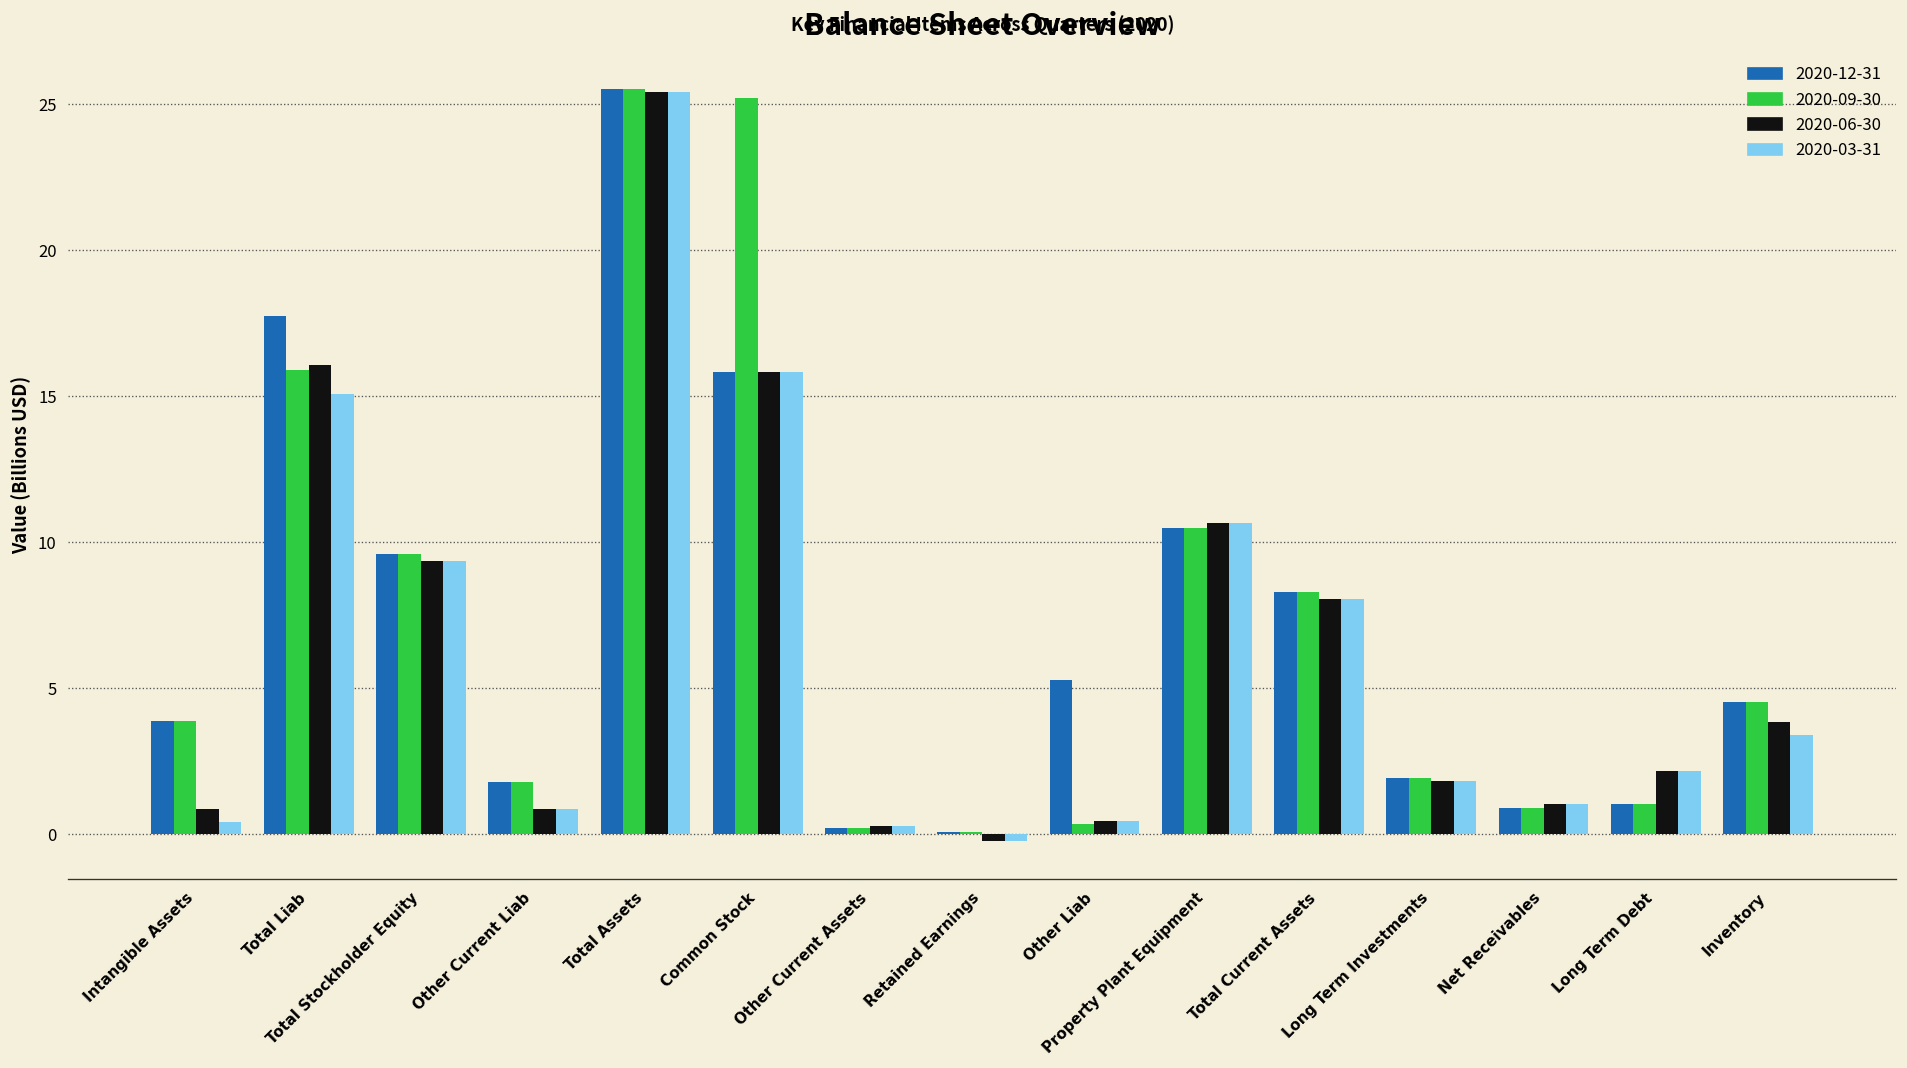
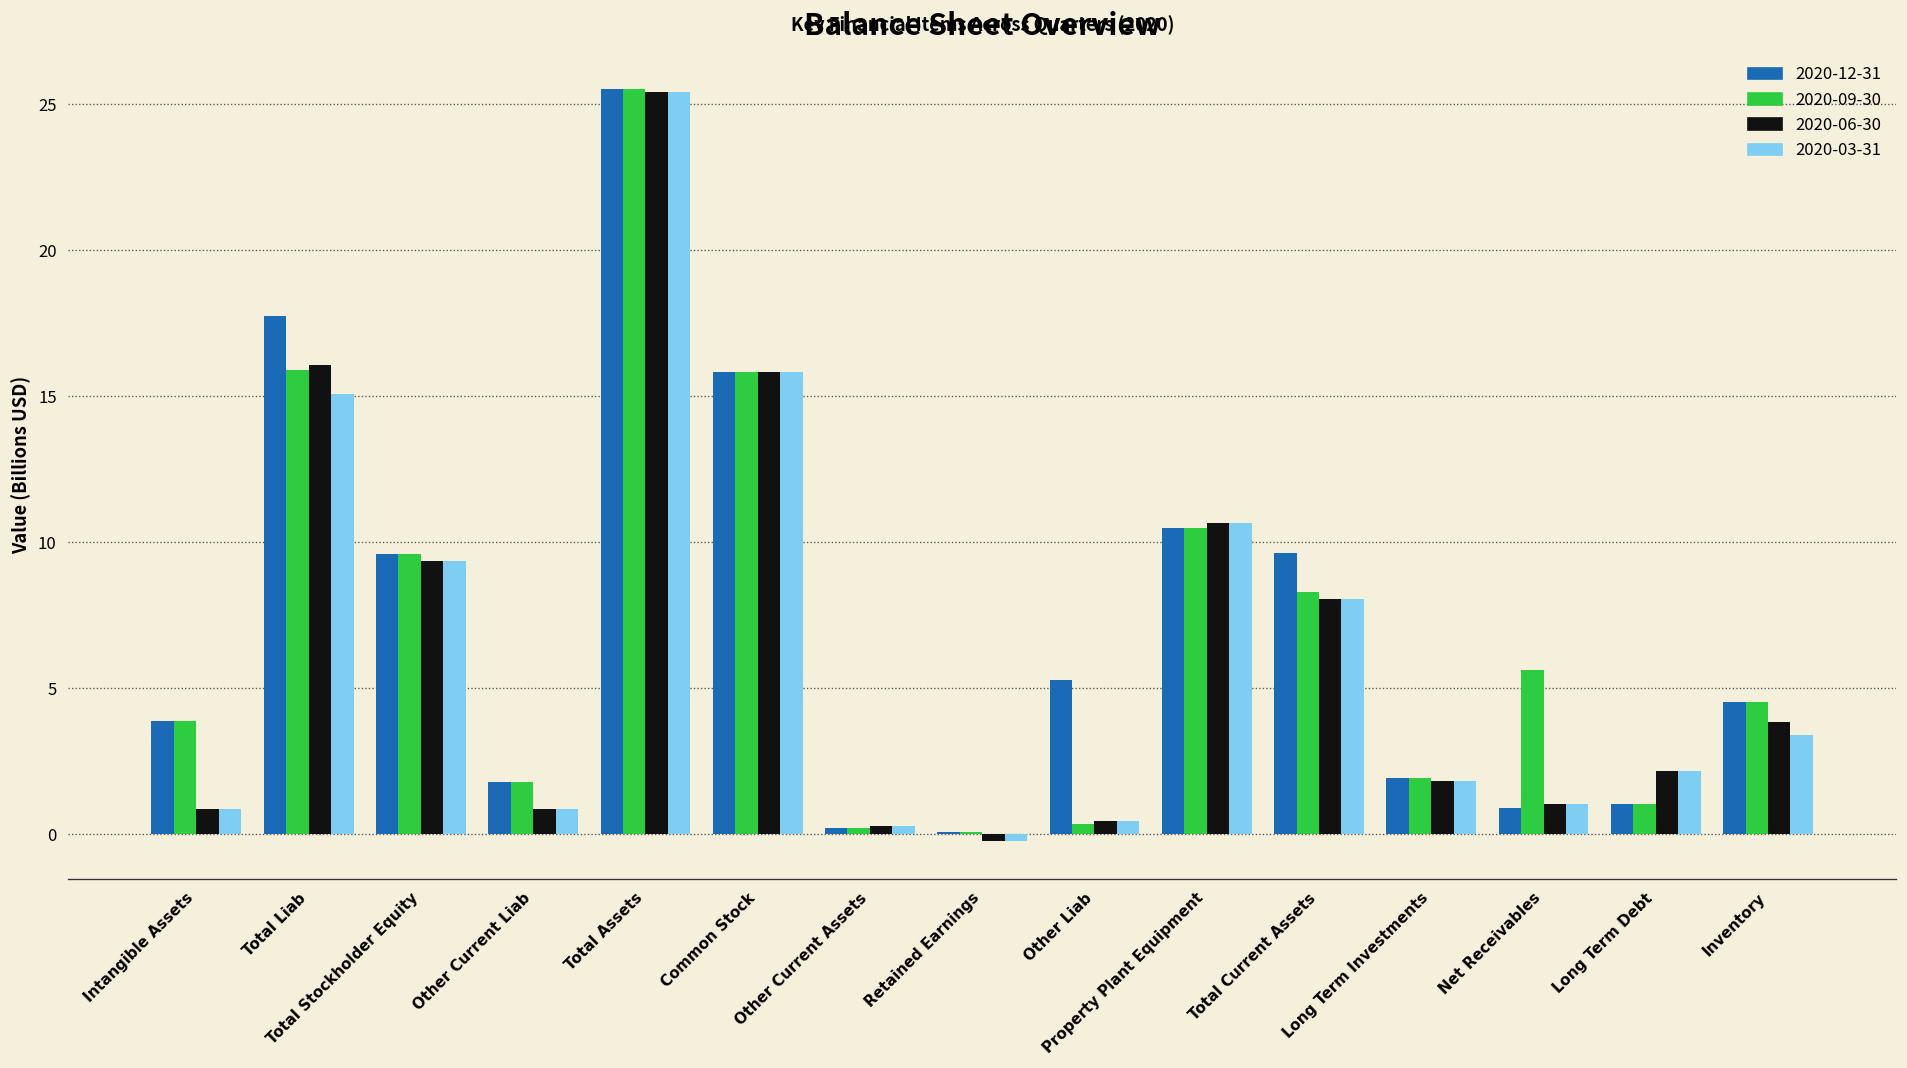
2020-03-31, Intangible Assets: 0.4 -> 0.8
2020-09-30, Common Stock: 25.2 -> 15.8
2020-12-31, Total Current Assets: 8.3 -> 9.6
2020-09-30, Net Receivables: 0.9 -> 5.6
